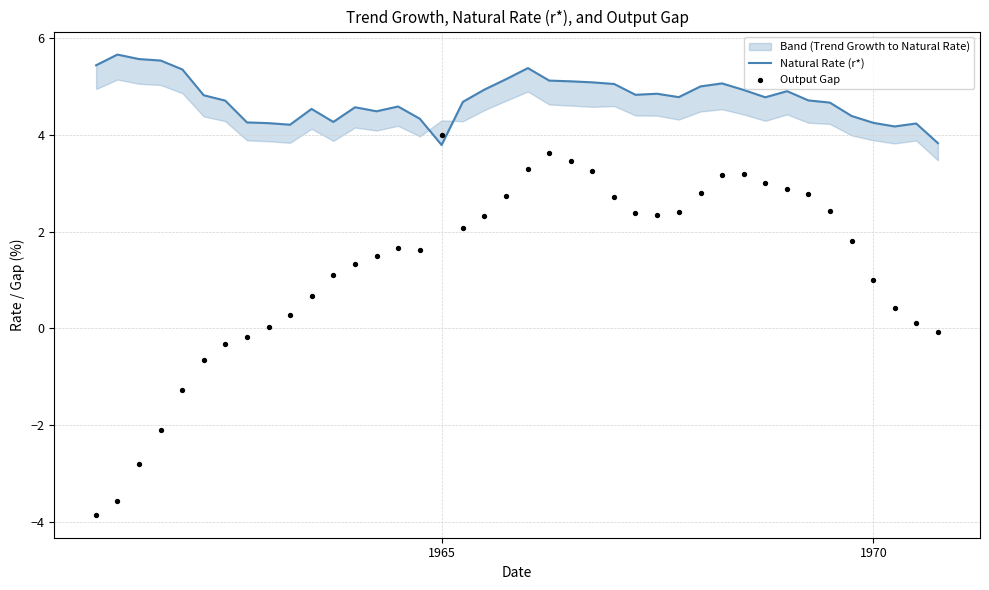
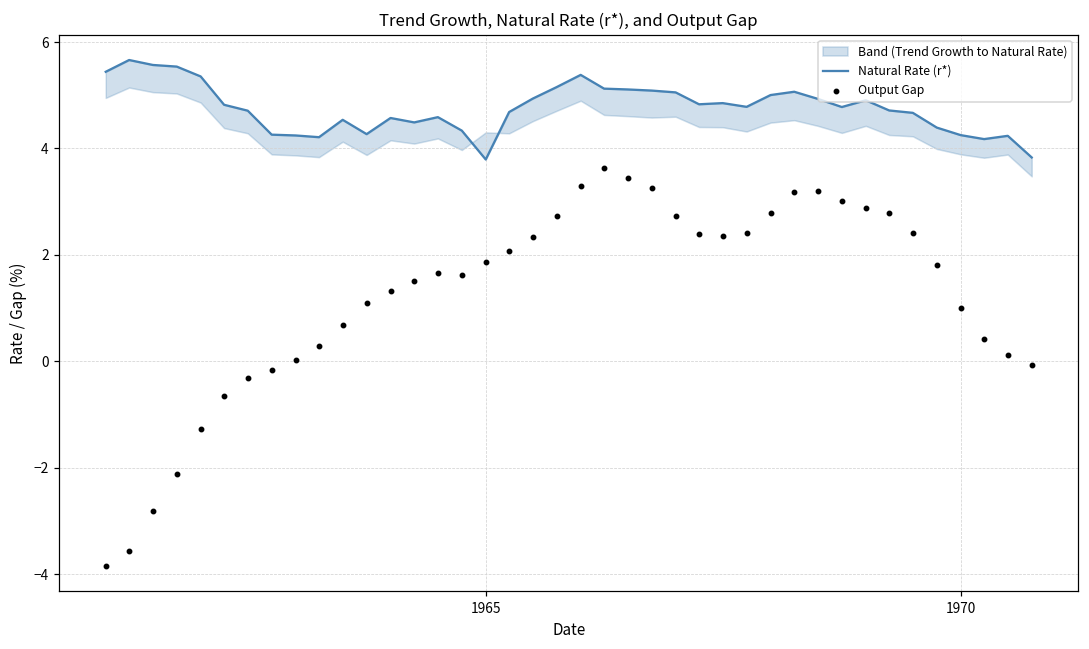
Output Gap, 1965: 4.0 -> 1.9
